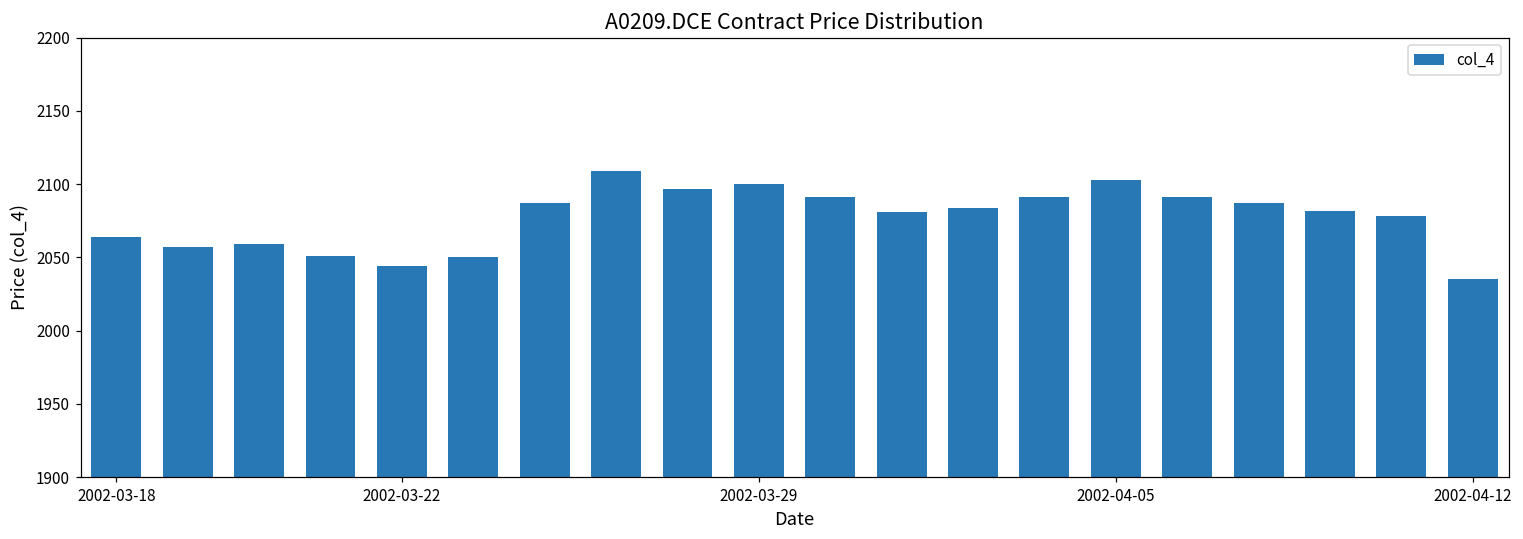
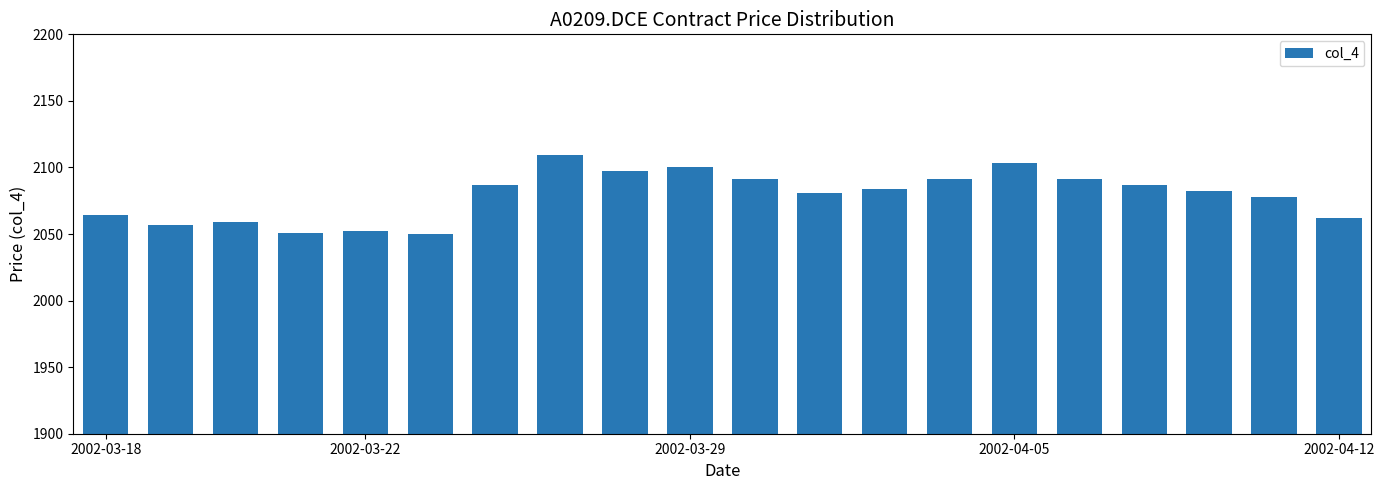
2002-03-22: 2044 -> 2052
2002-04-12: 2035 -> 2062
